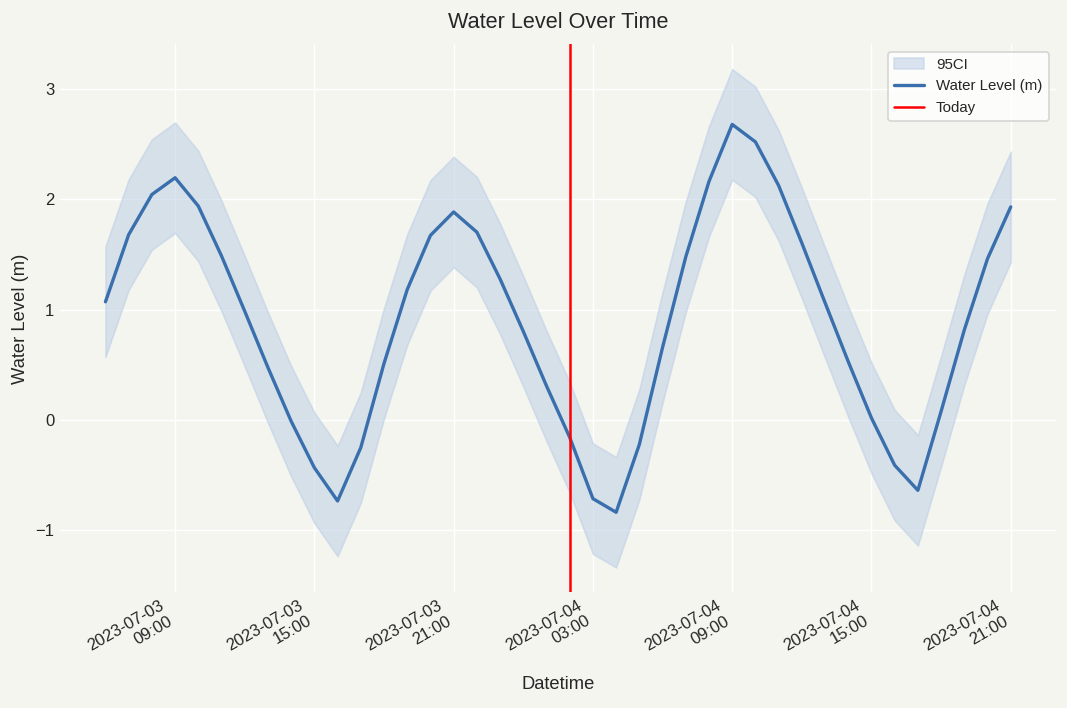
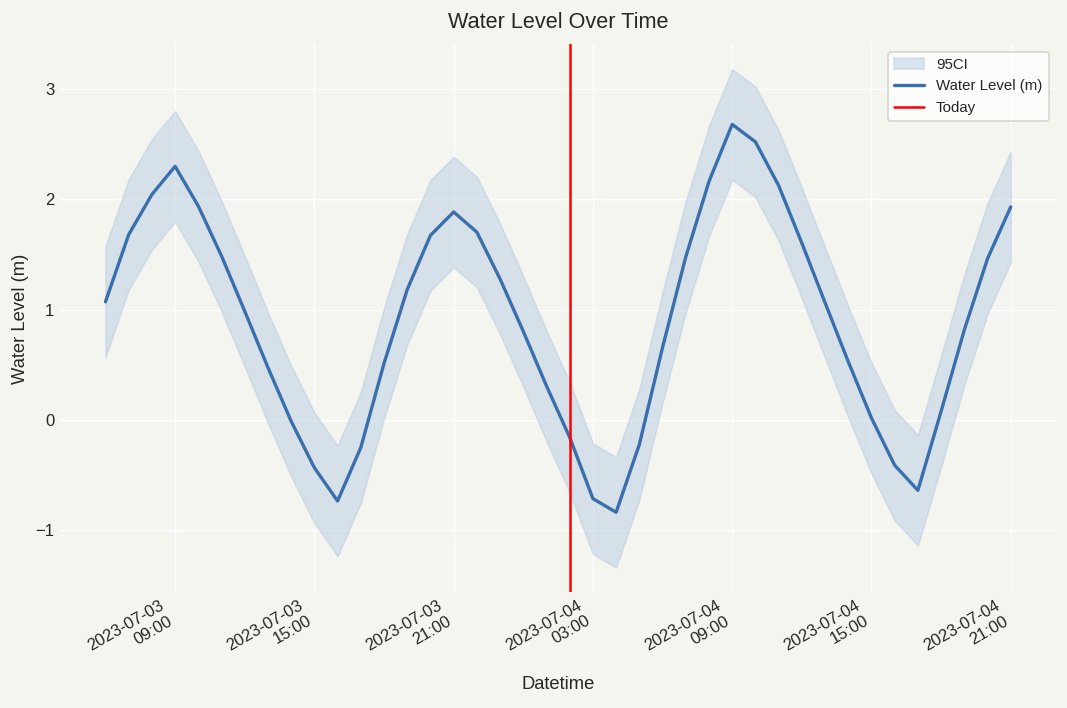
Water Level (m), 2023-07-03 09:00: 2.2 -> 2.3
